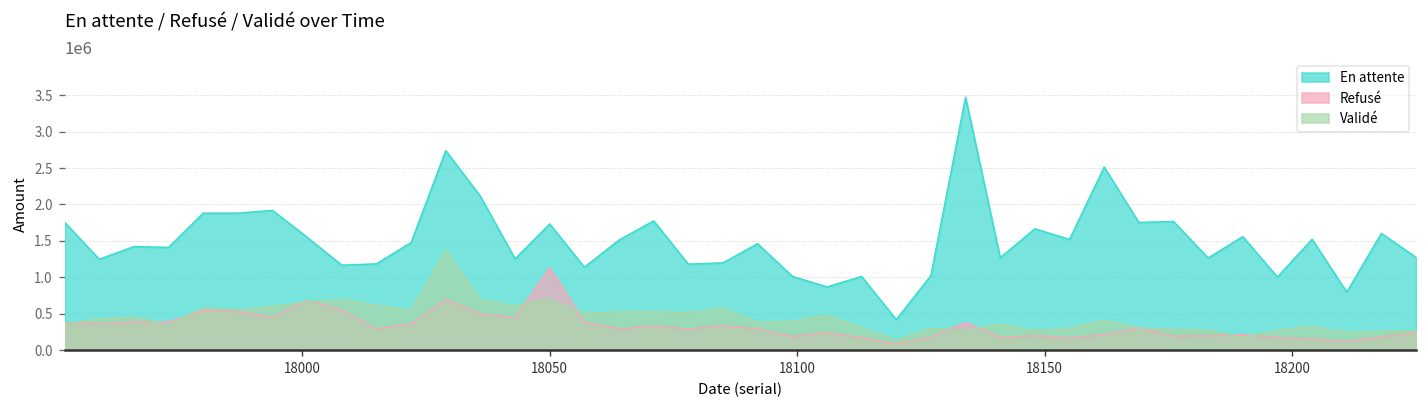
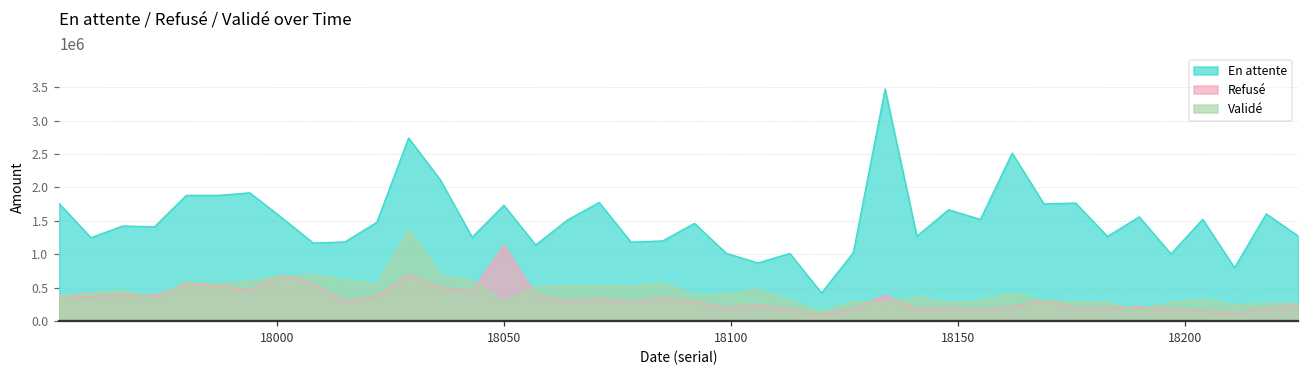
Validé, 18050: 700000 -> 300000
